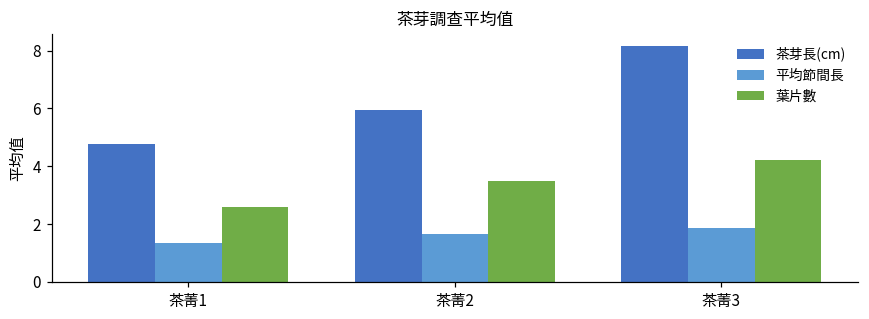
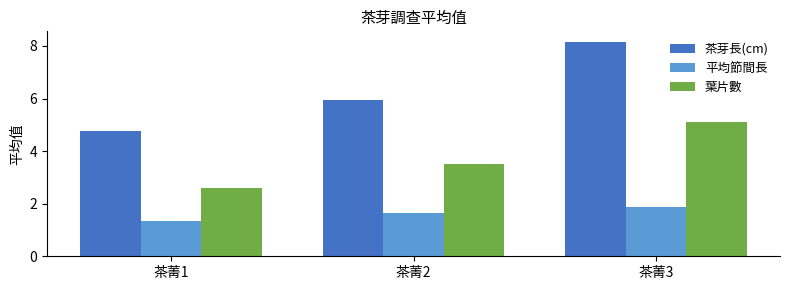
葉片數, 茶菁3: 4.2 -> 5.1
